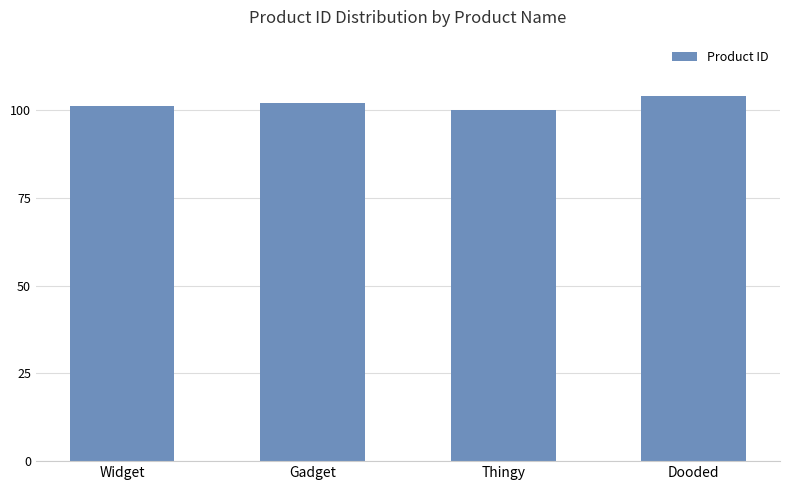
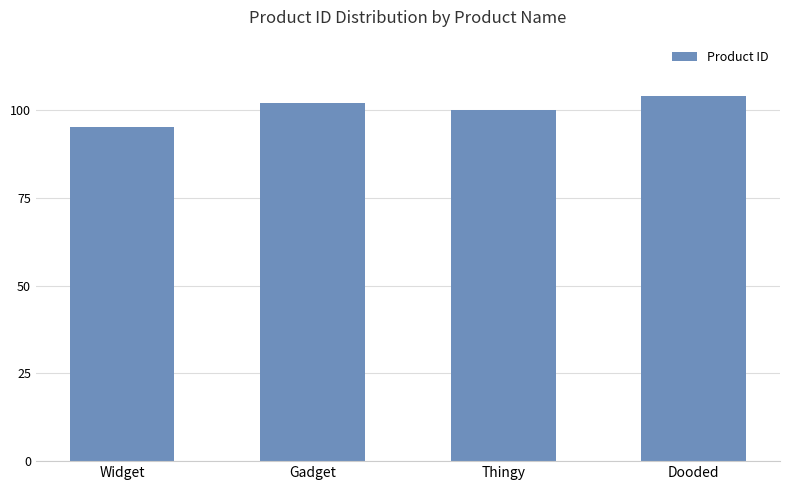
Widget: 101 -> 95
